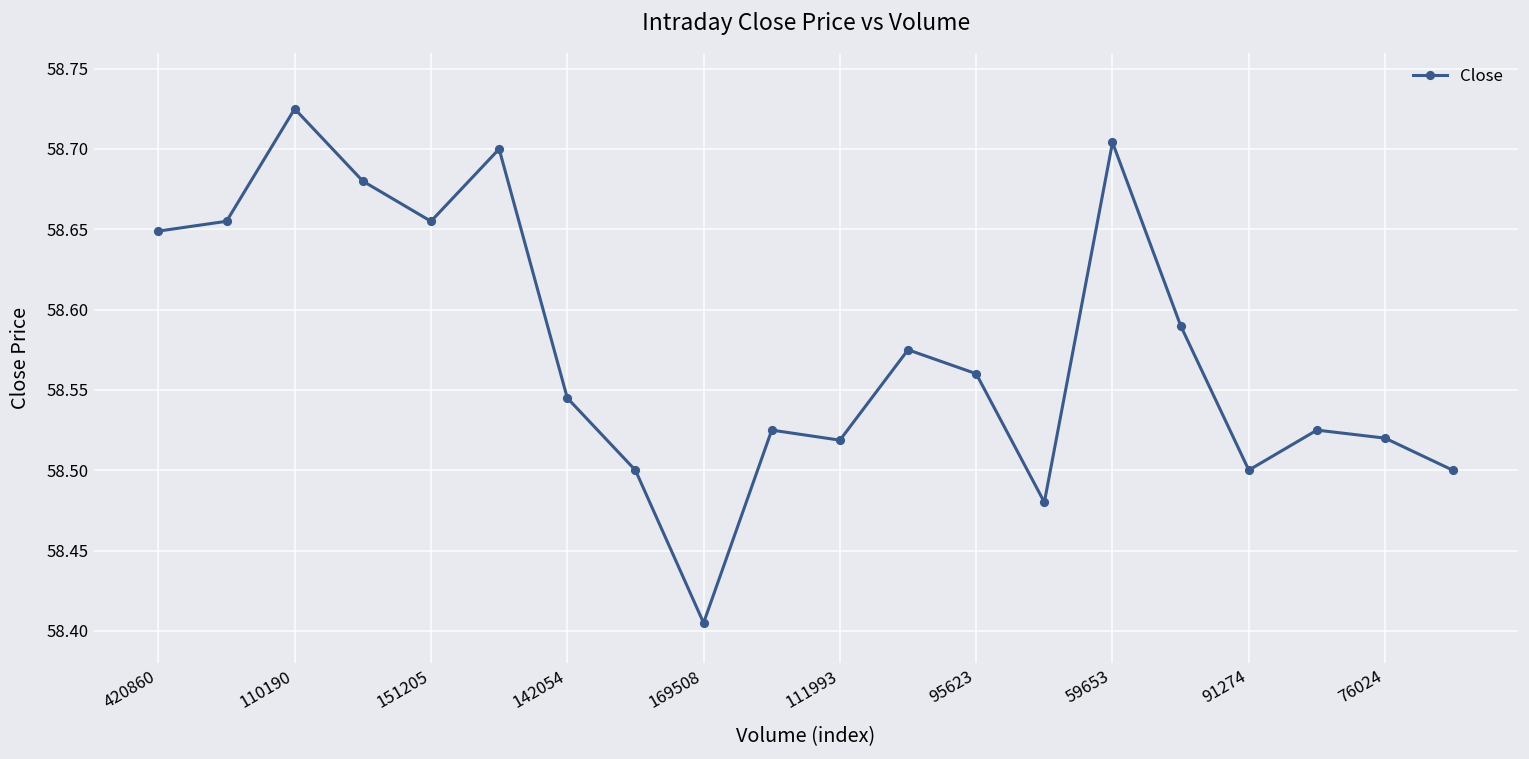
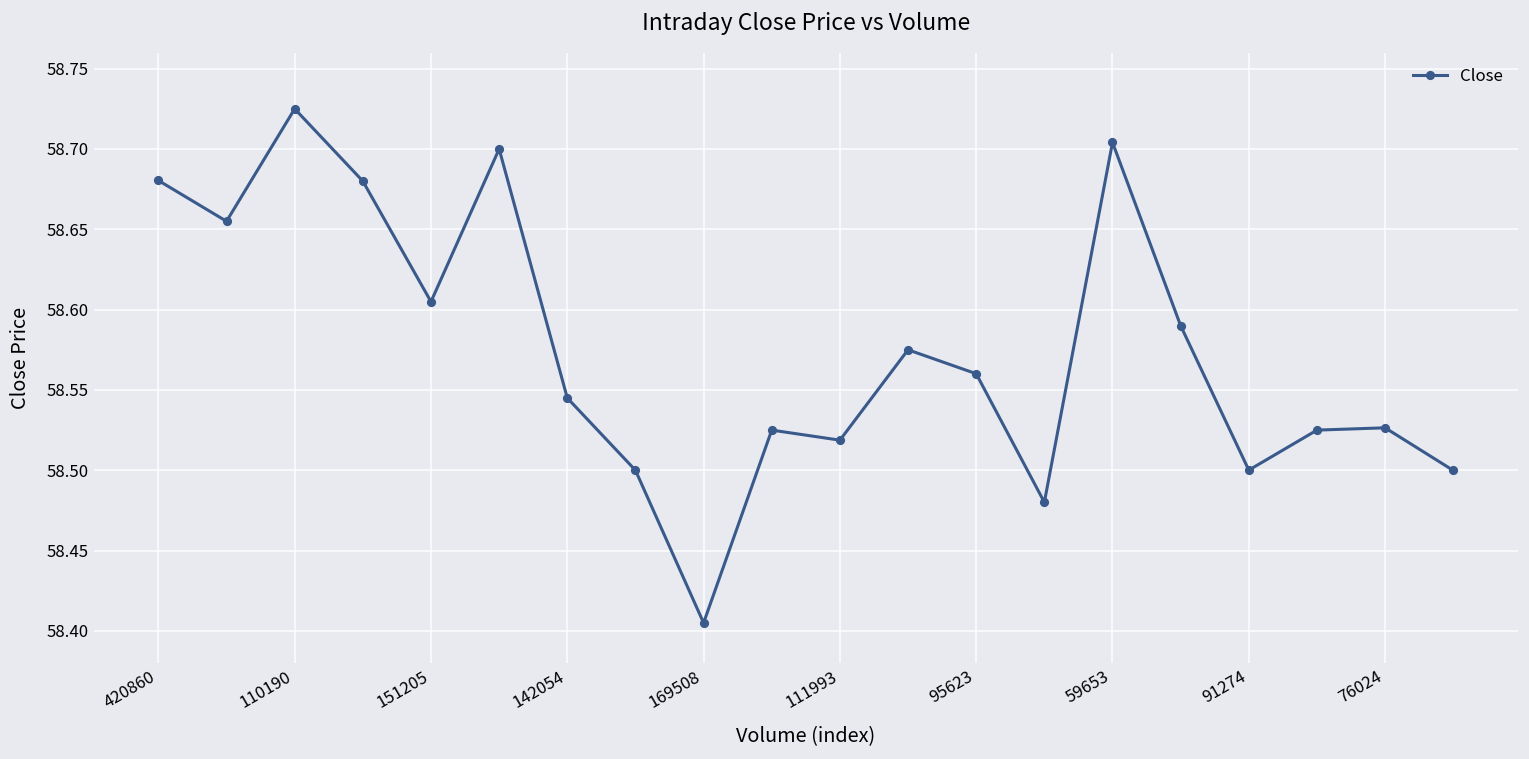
420860: 58.649 -> 58.680
151205: 58.655 -> 58.605
76024: 58.520 -> 58.526
